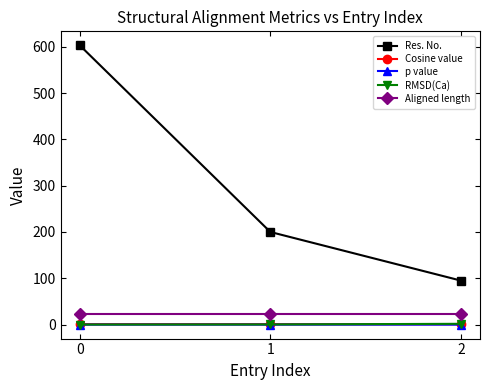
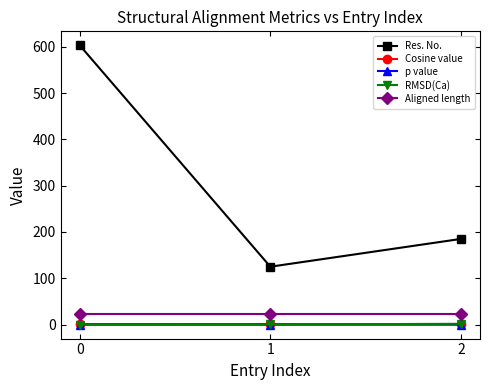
Res. No., 1: 200 -> 130
Res. No., 2: 100 -> 190
